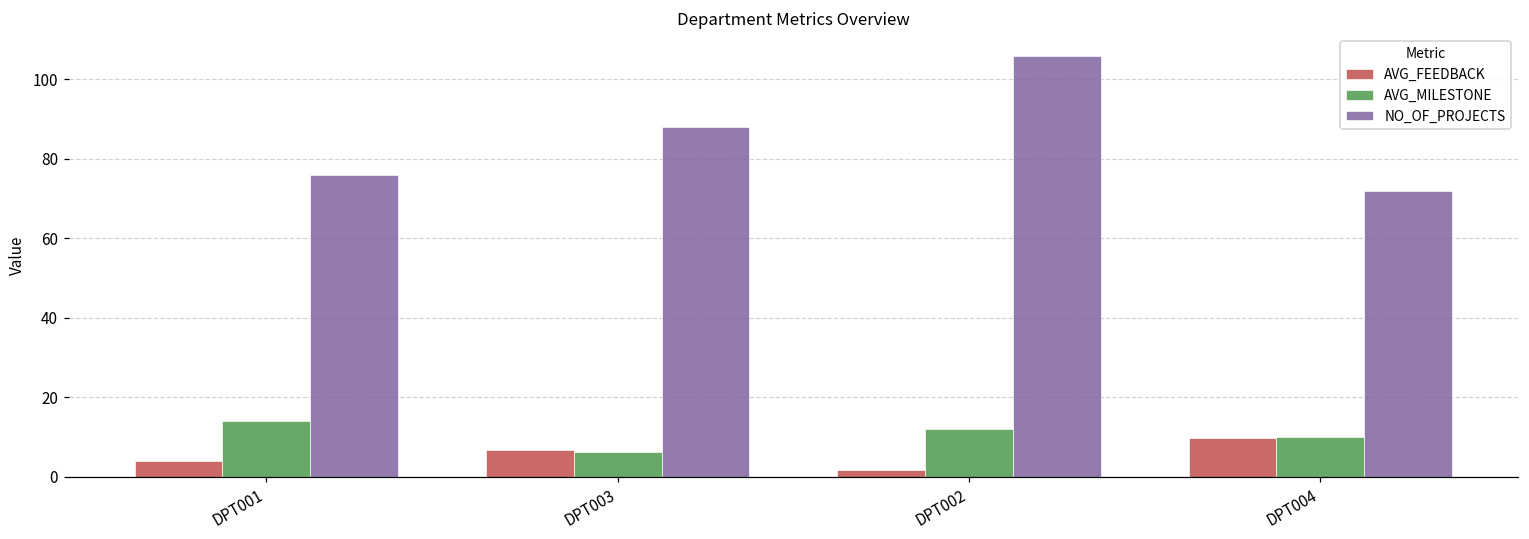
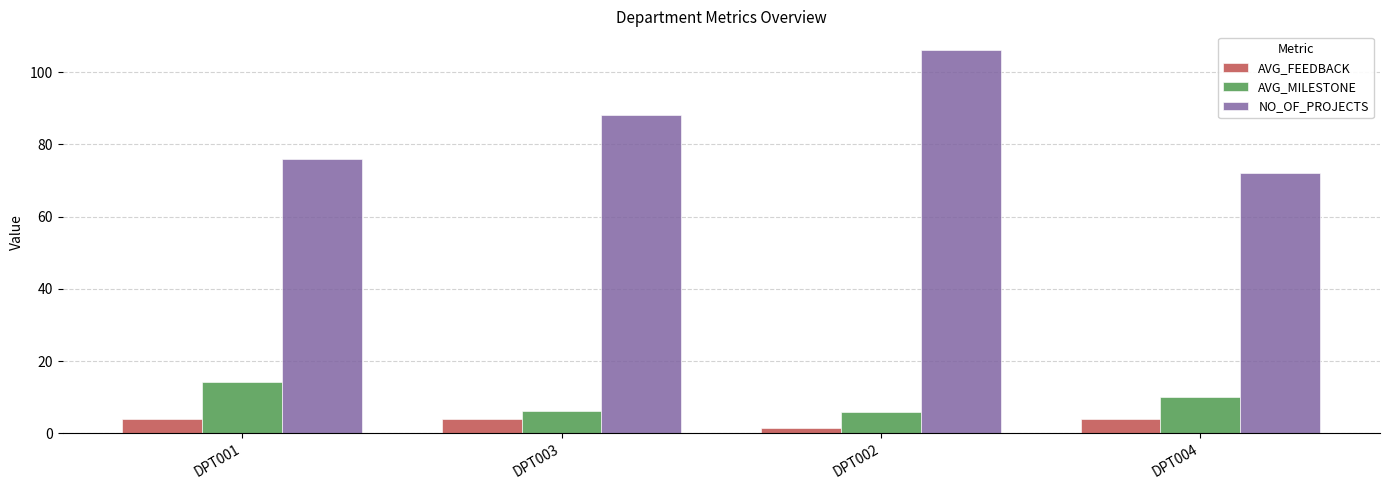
AVG_FEEDBACK, DPT003: 7 -> 4
AVG_MILESTONE, DPT002: 12 -> 6
AVG_FEEDBACK, DPT004: 10 -> 4
